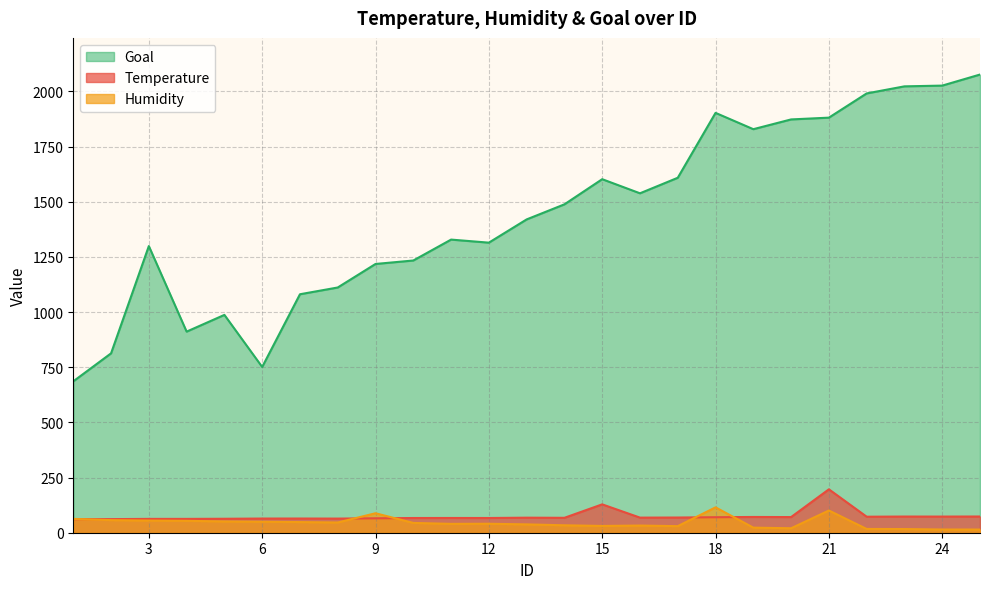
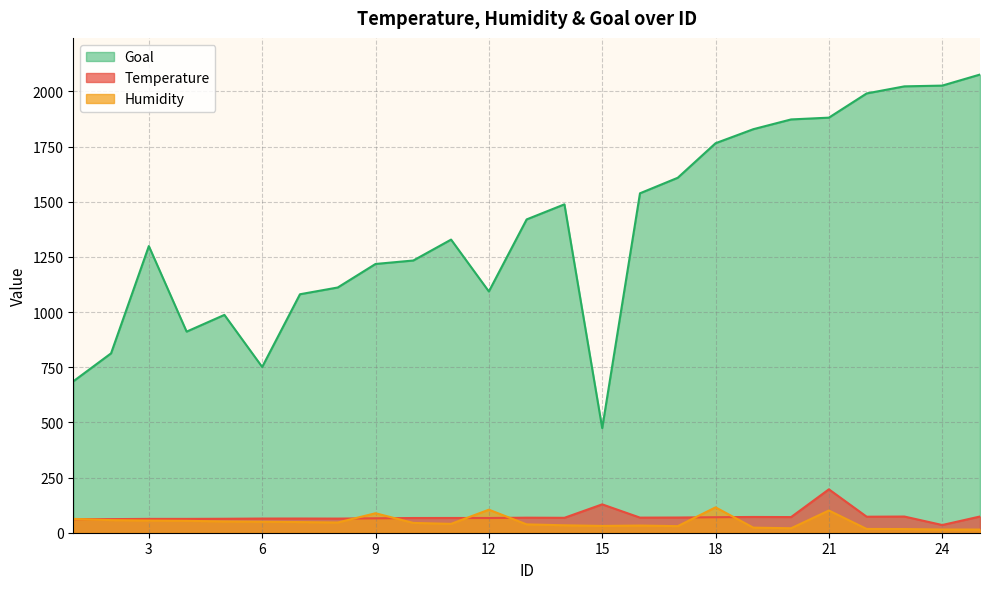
Goal, 12: 1310 -> 1090
Humidity, 12: 40 -> 100
Goal, 15: 1600 -> 470
Goal, 18: 1900 -> 1760
Temperature, 24: 70 -> 30
